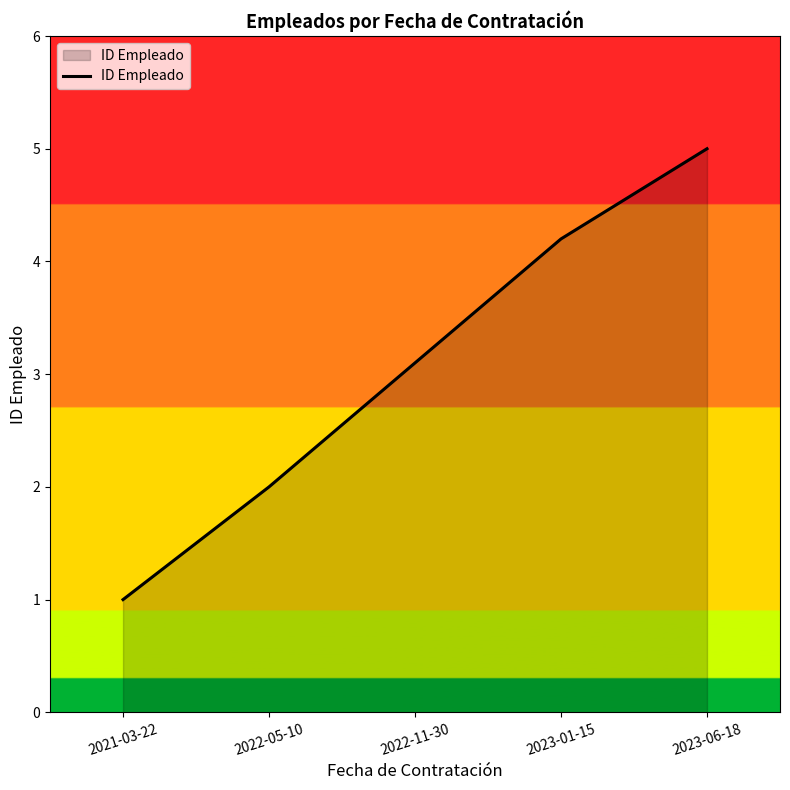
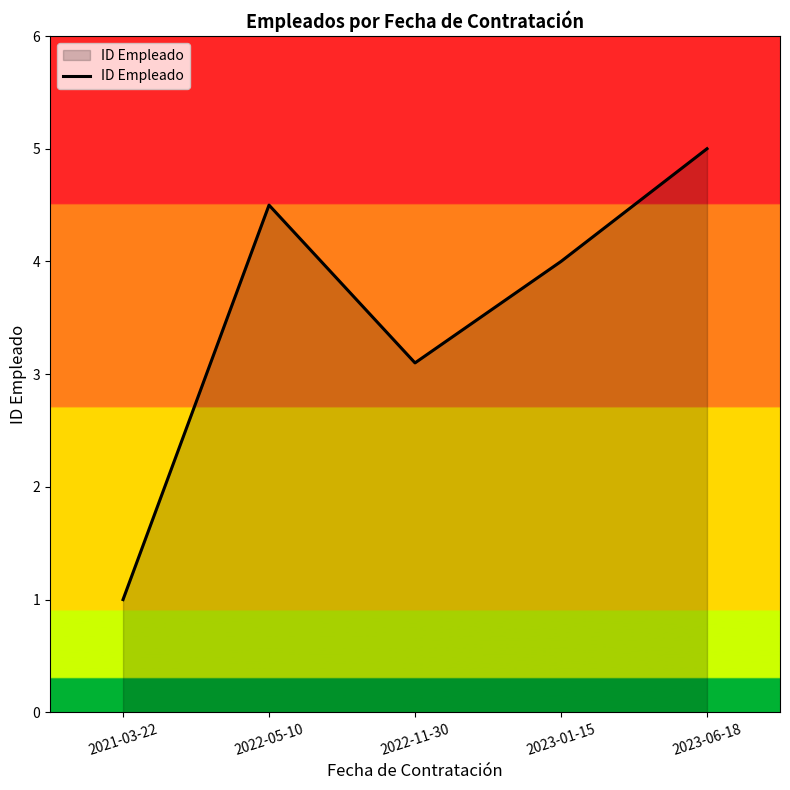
2022-05-10: 2.0 -> 4.5
2023-01-15: 4.2 -> 4.0
